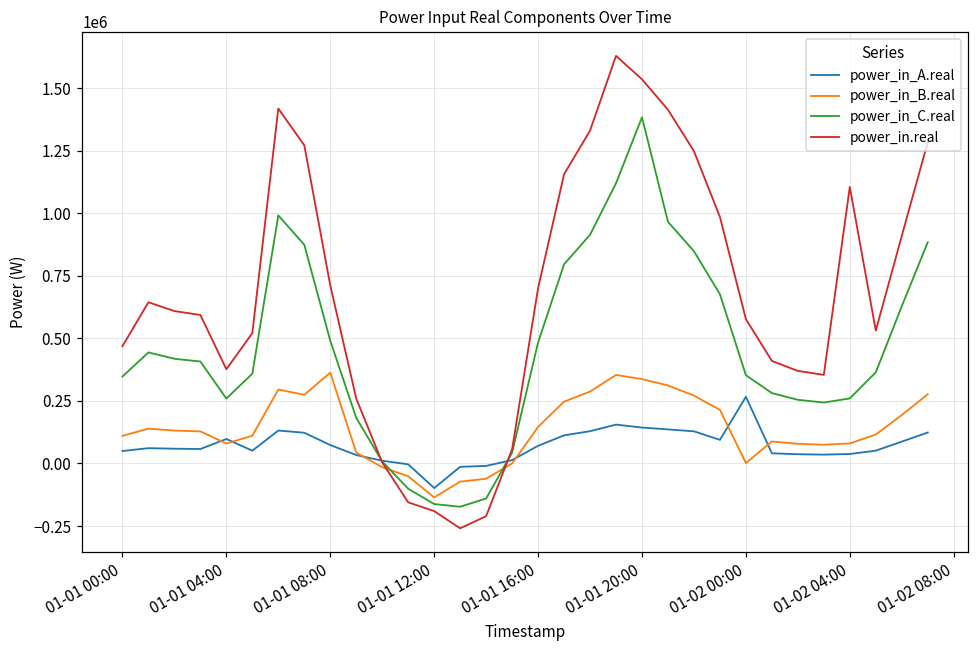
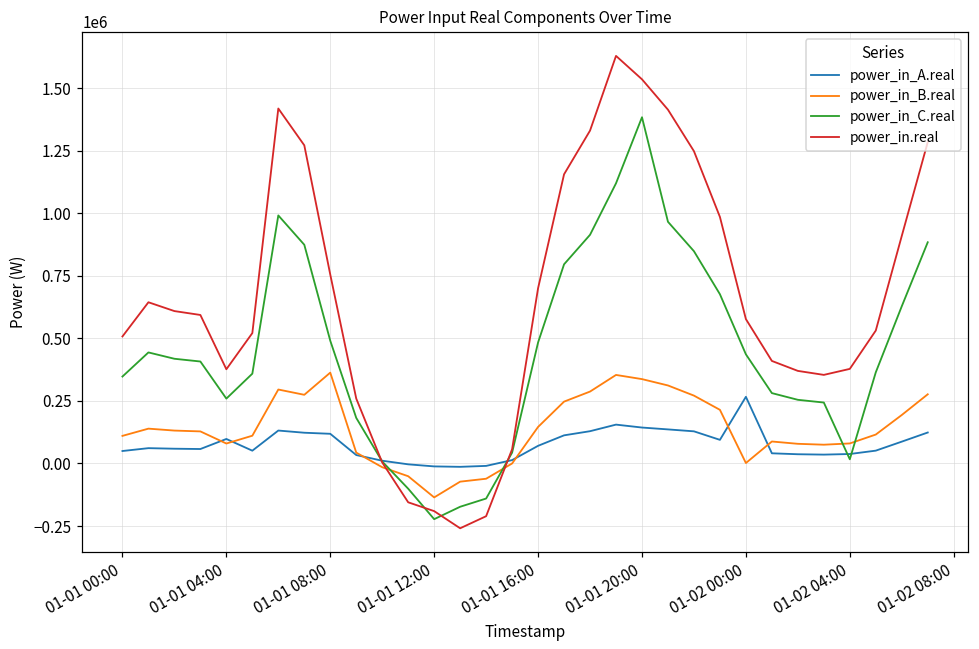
power_in.real, 01-01 00:00: 470000 -> 510000
power_in_A.real, 01-01 08:00: 70000 -> 120000
power_in.real, 01-01 08:00: 710000 -> 760000
power_in_A.real, 01-01 12:00: -100000 -> -10000
power_in_C.real, 01-01 12:00: -160000 -> -220000
power_in_C.real, 01-02 00:00: 350000 -> 440000
power_in_C.real, 01-02 04:00: 260000 -> 20000
power_in.real, 01-02 04:00: 1110000 -> 380000
